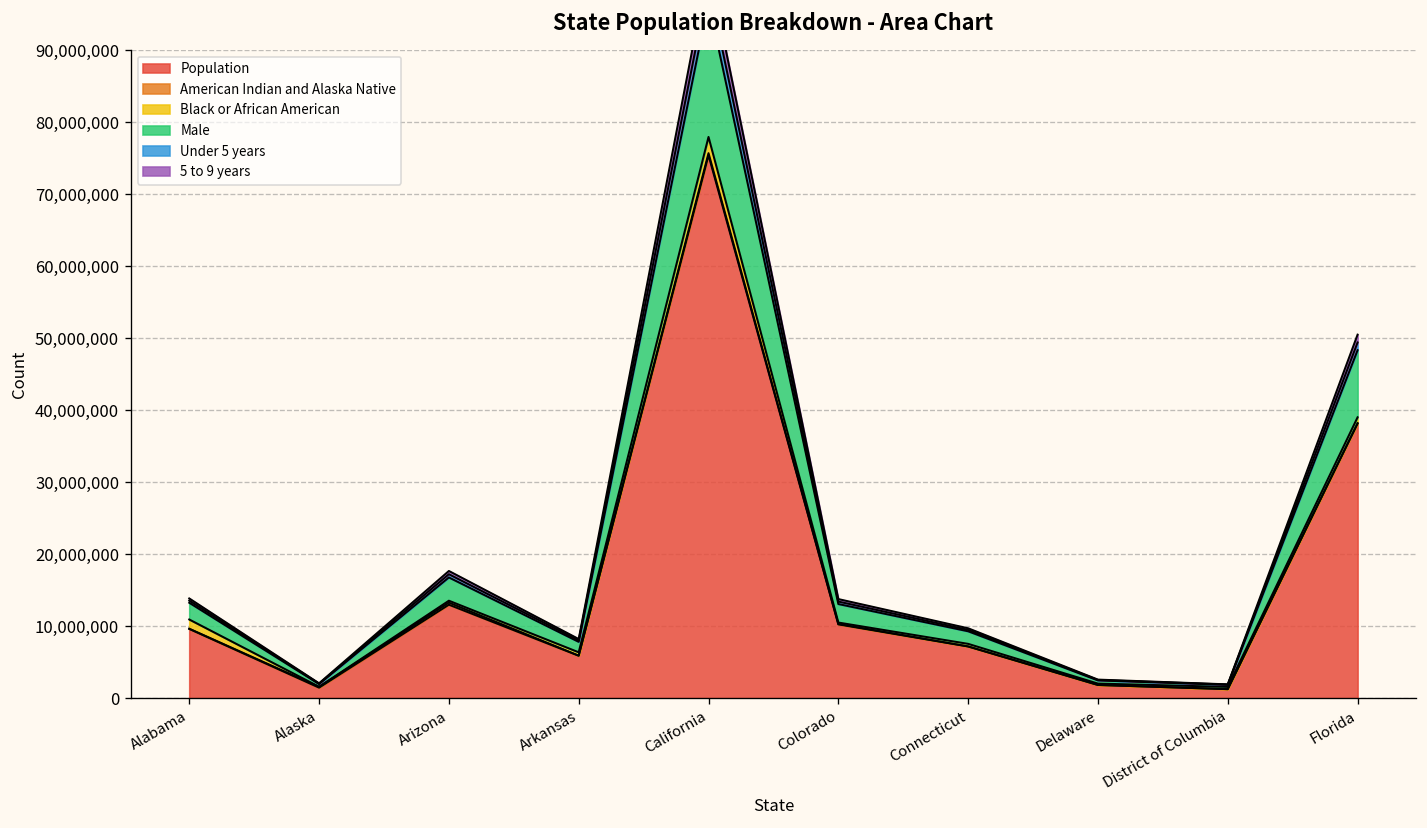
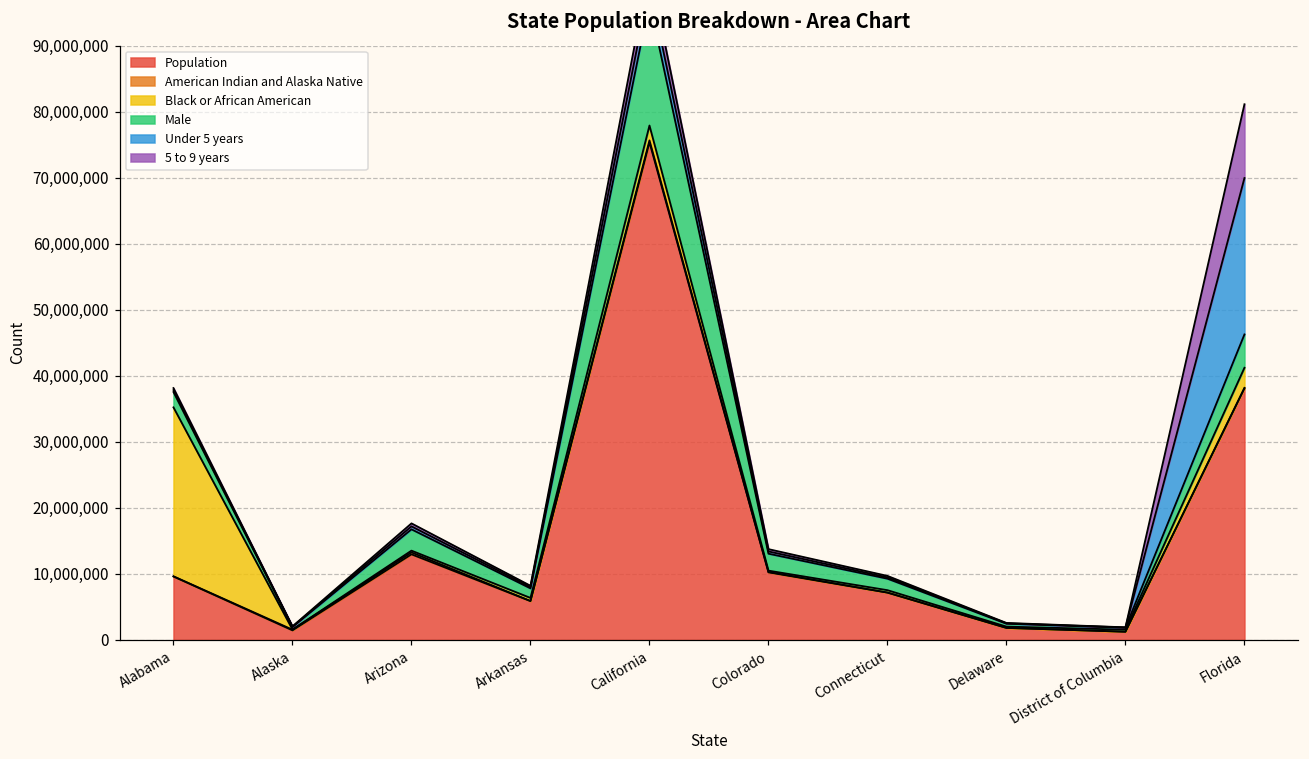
Black or African American, Alabama: 1,000,000 -> 26,000,000
Black or African American, Florida: 1,000,000 -> 3,000,000
Male, Florida: 9,000,000 -> 5,000,000
Under 5 years, Florida: 1,000,000 -> 24,000,000
5 to 9 years, Florida: 1,000,000 -> 11,000,000
